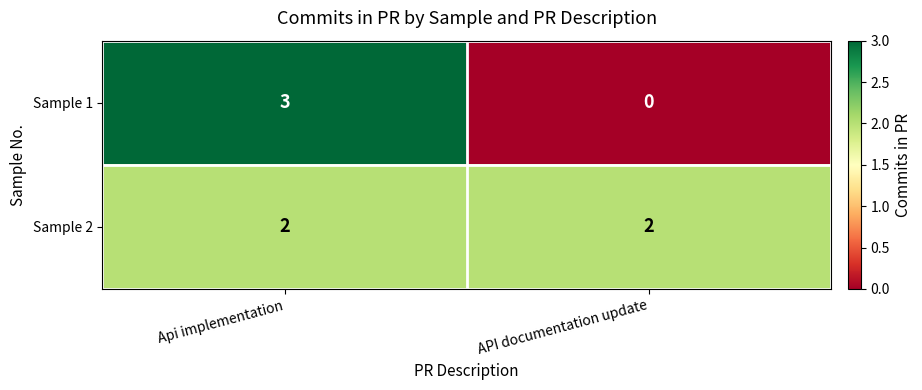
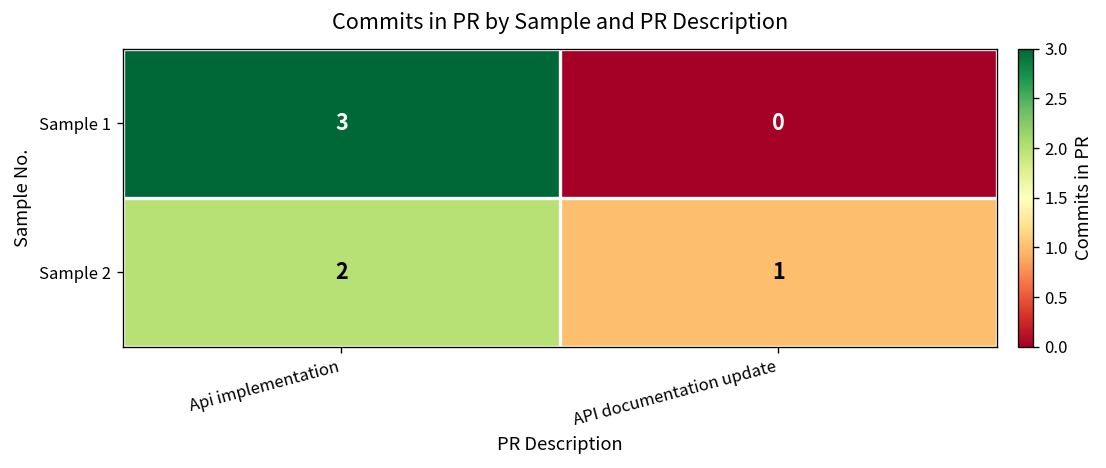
Sample 2, API documentation update: 2 -> 1
